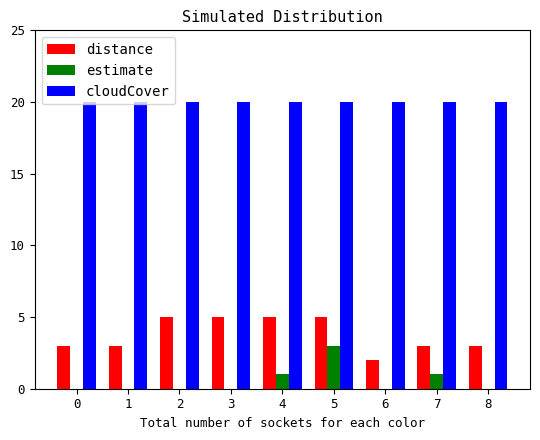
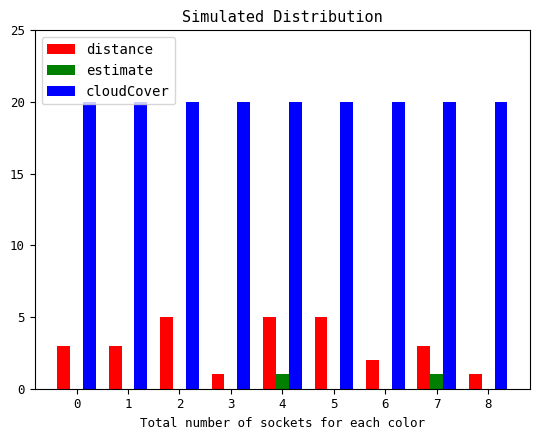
distance, 3: 5 -> 1
estimate, 5: 3 -> 0
distance, 8: 3 -> 1
